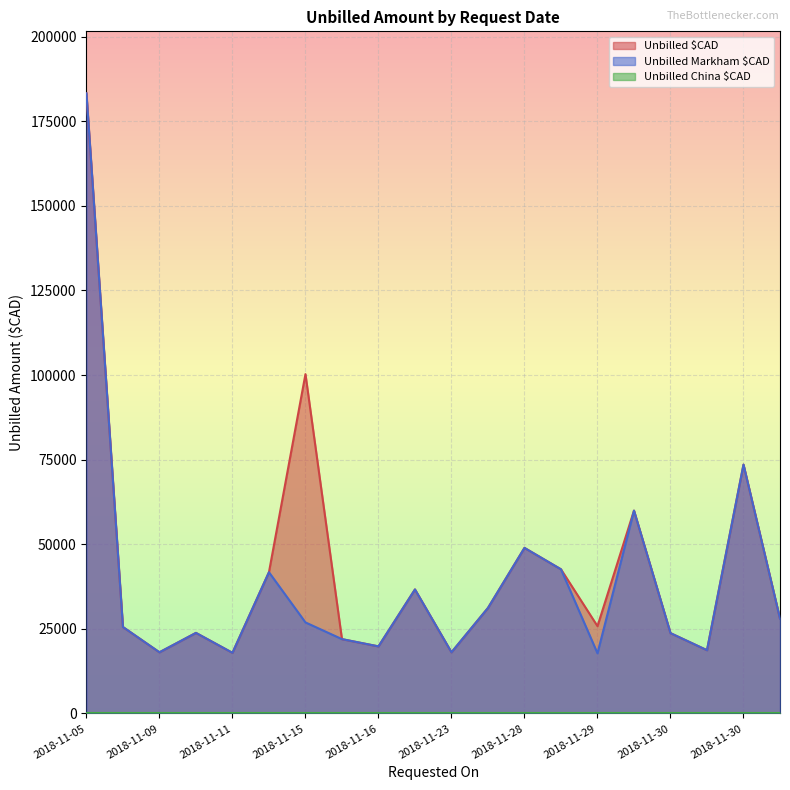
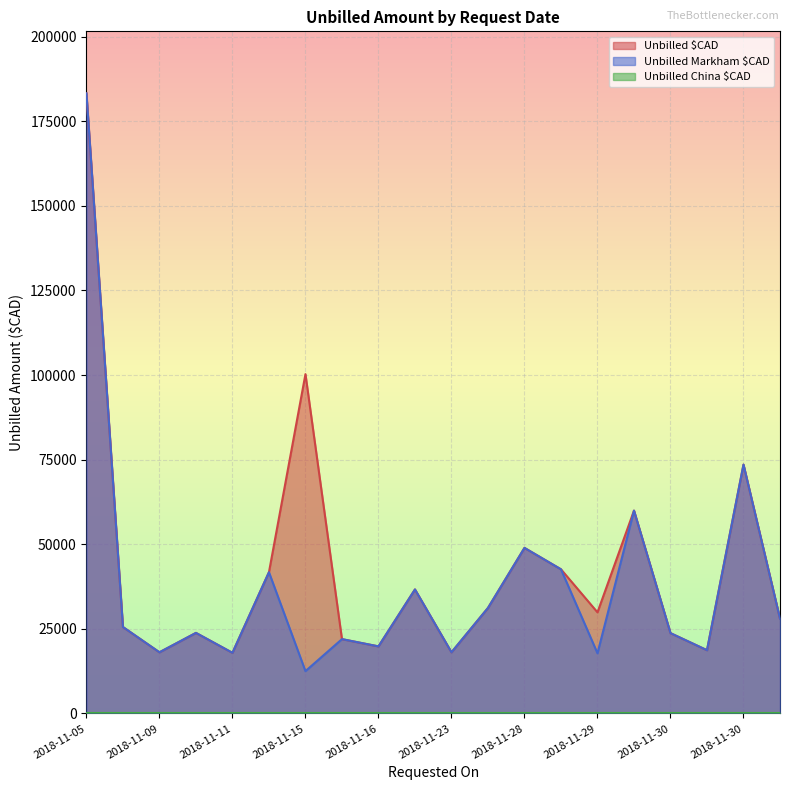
Unbilled Markham $CAD, 2018-11-15: 27000 -> 13000
Unbilled $CAD, 2018-11-29: 26000 -> 30000
